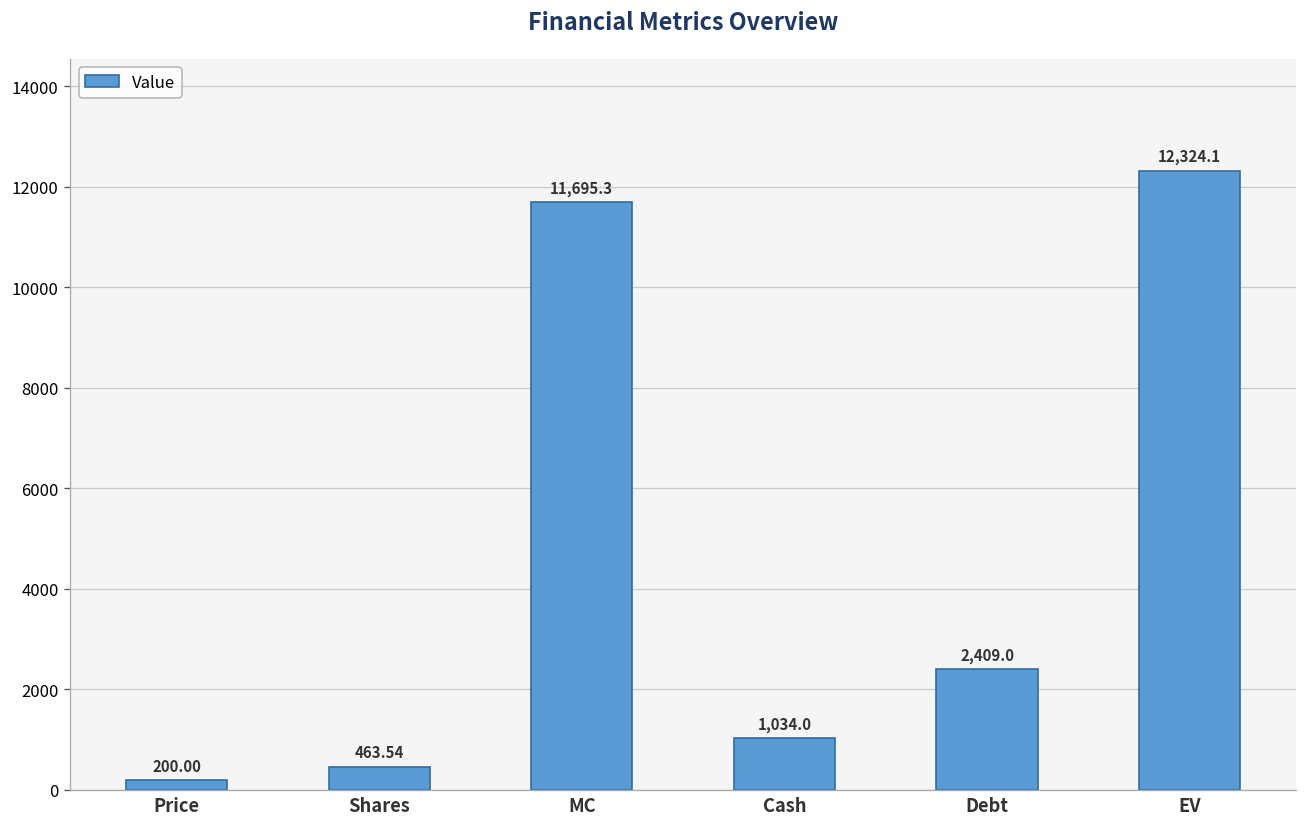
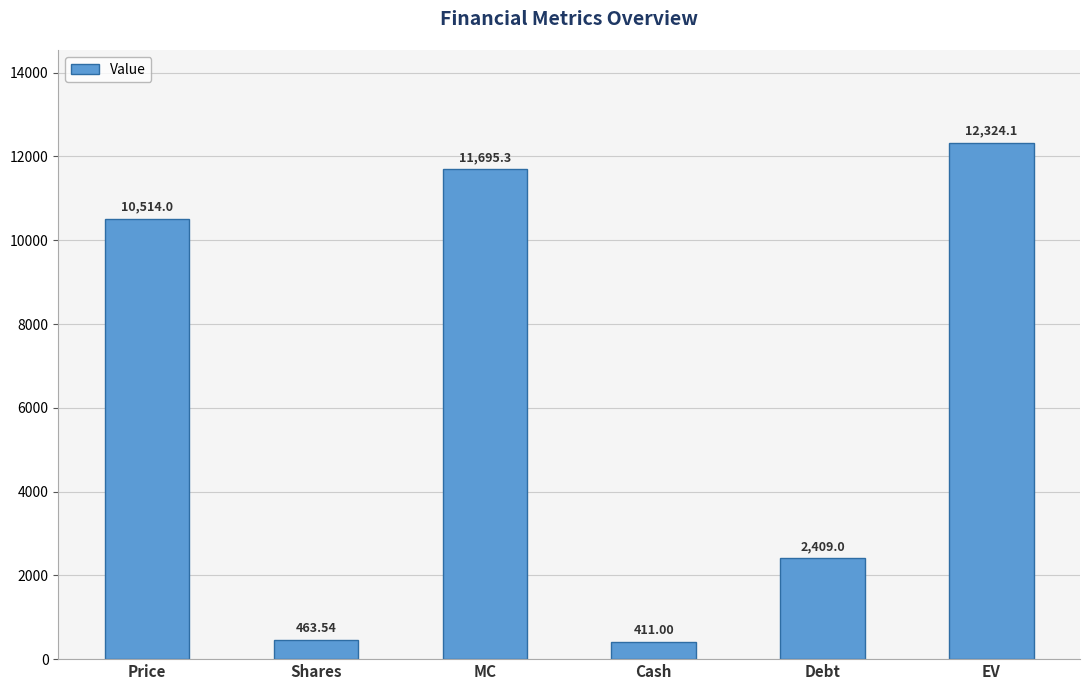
Price: 200.00 -> 10,514.0
Cash: 1,034.0 -> 411.00
